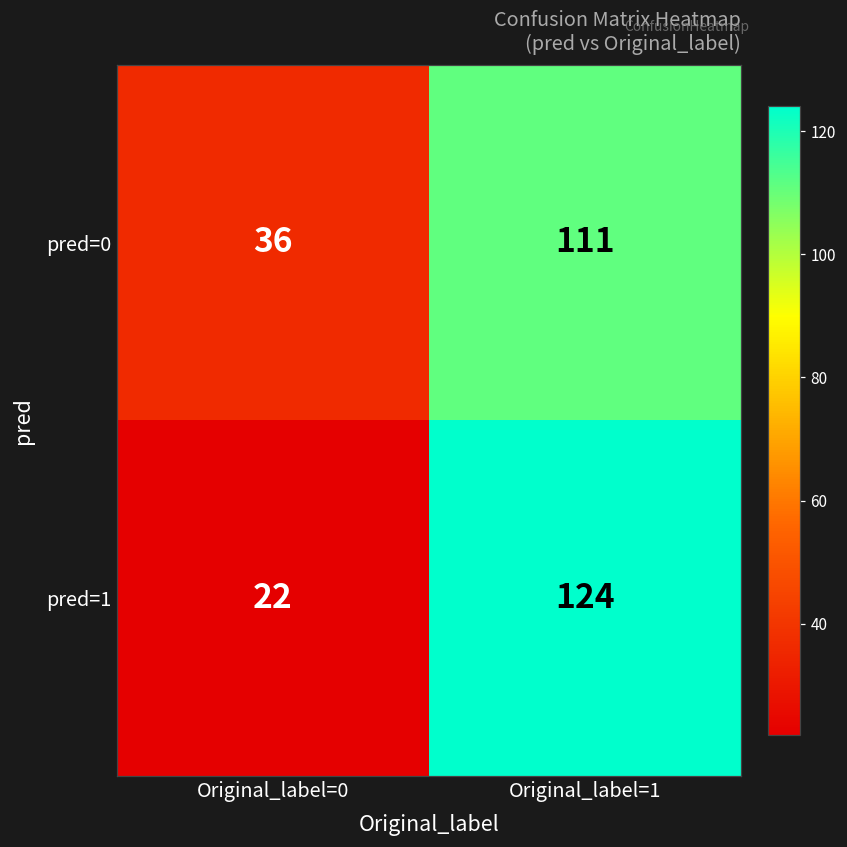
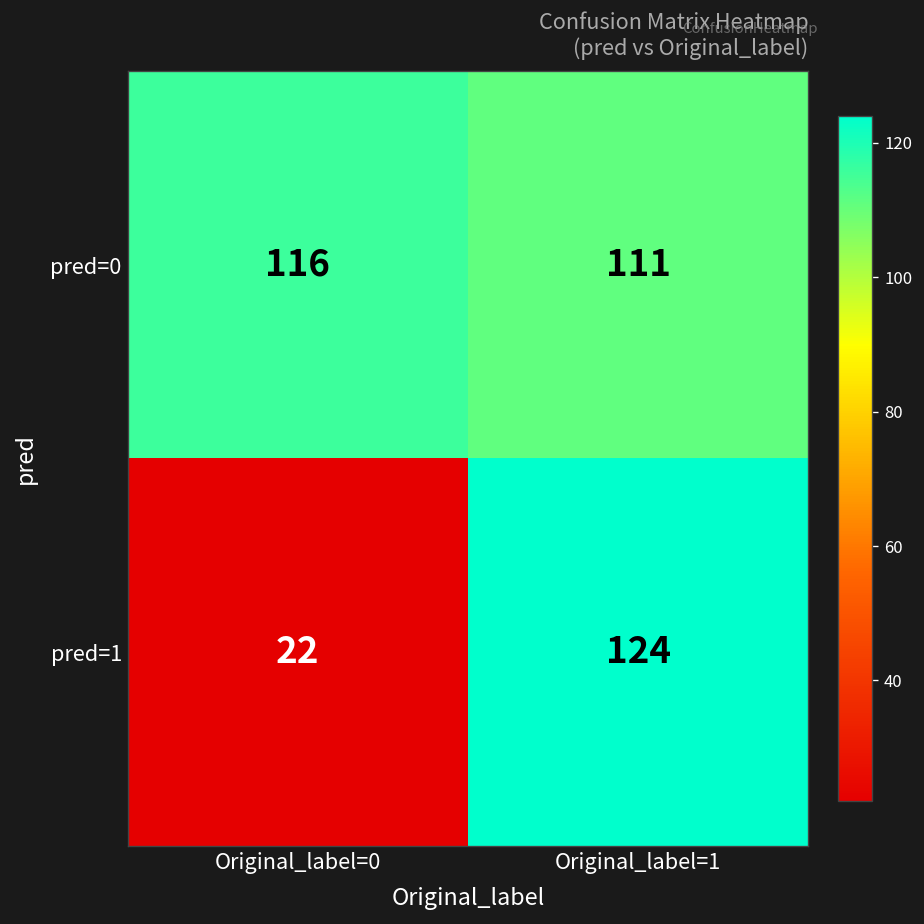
pred=0, Original_label=0: 36 -> 116
